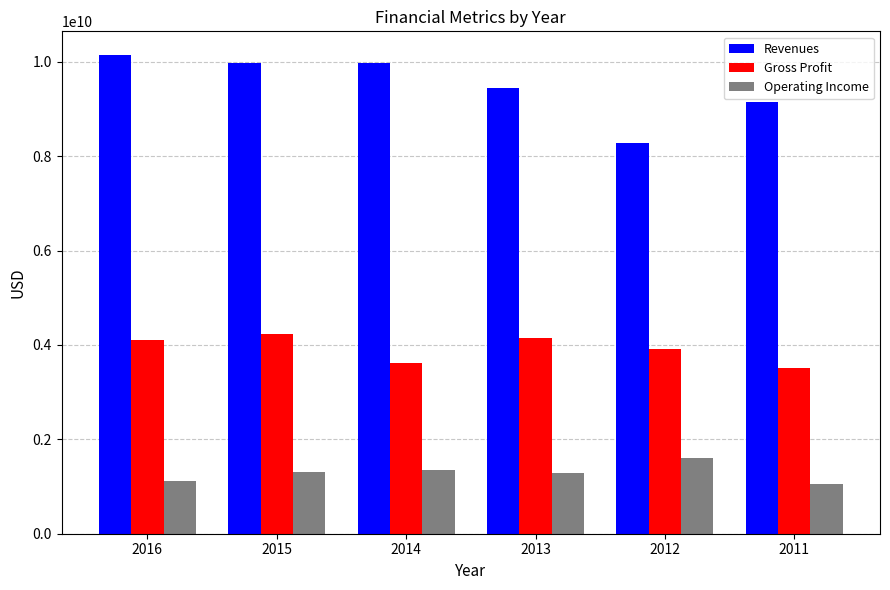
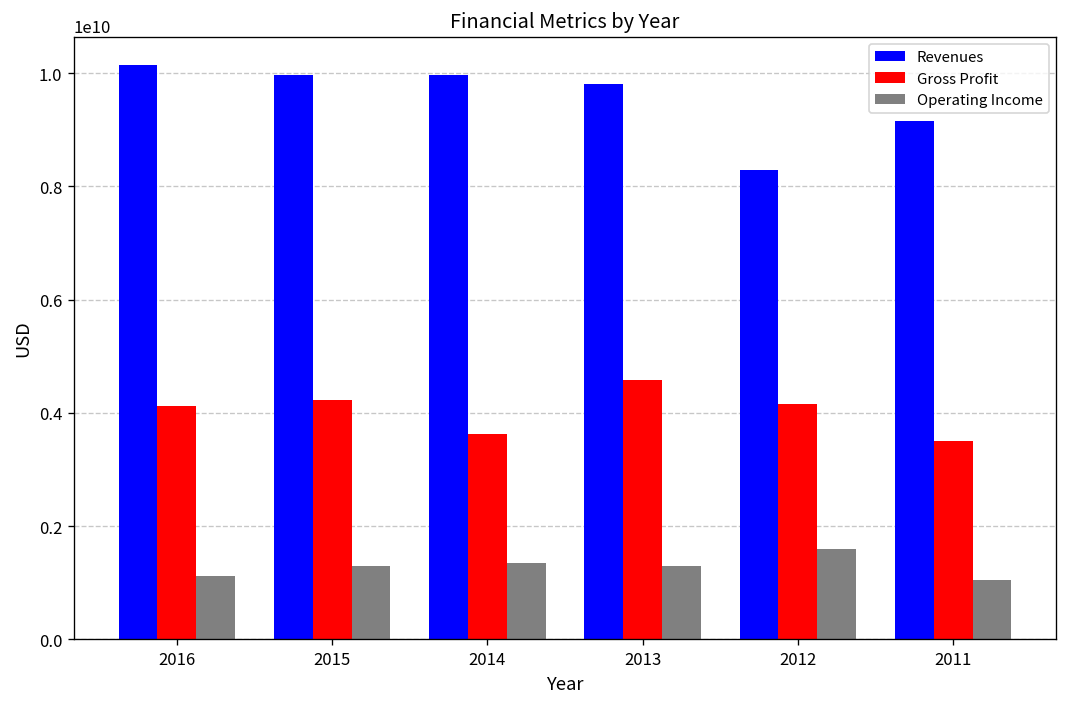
Revenues, 2013: 9400000000 -> 9800000000
Gross Profit, 2013: 4100000000 -> 4600000000
Gross Profit, 2012: 3900000000 -> 4200000000
